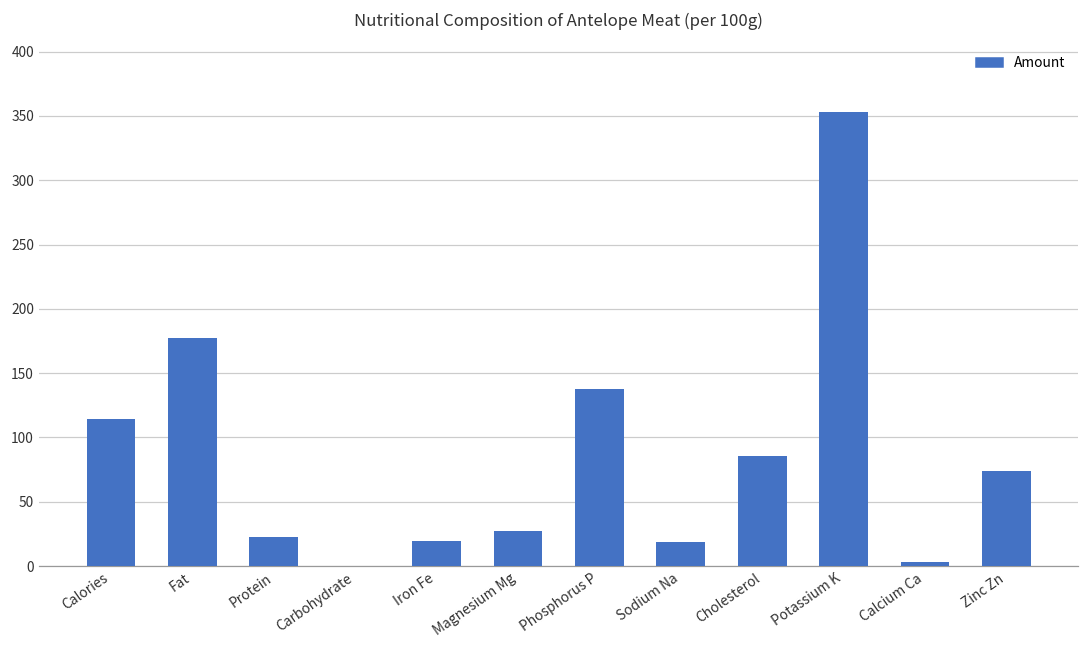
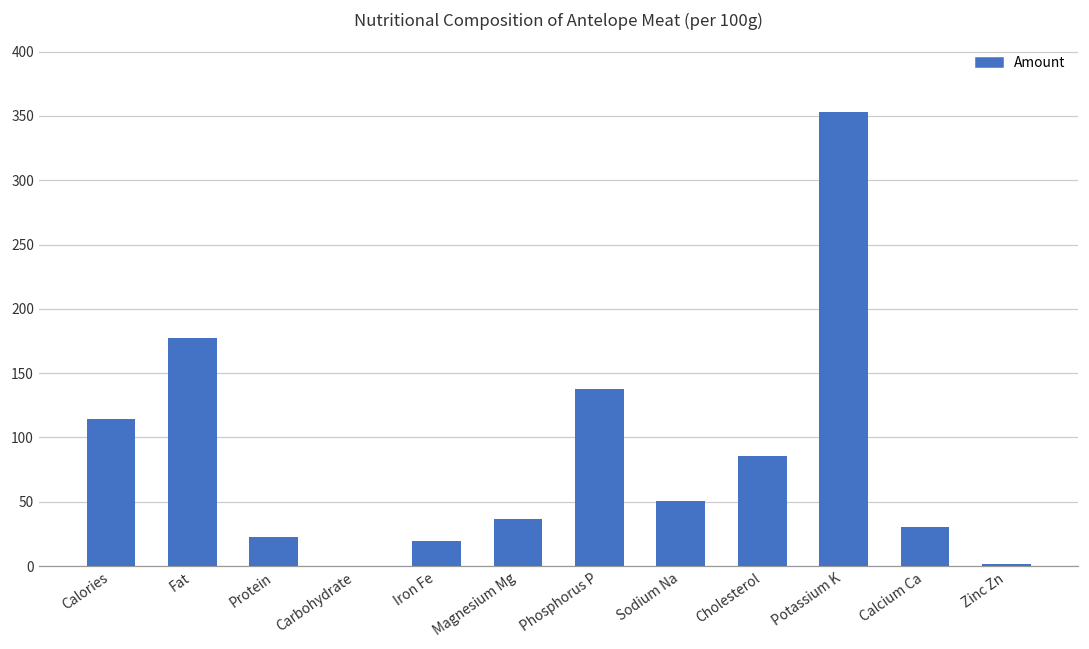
Magnesium Mg: 27 -> 37
Sodium Na: 19 -> 51
Calcium Ca: 3 -> 30
Zinc Zn: 74 -> 1
